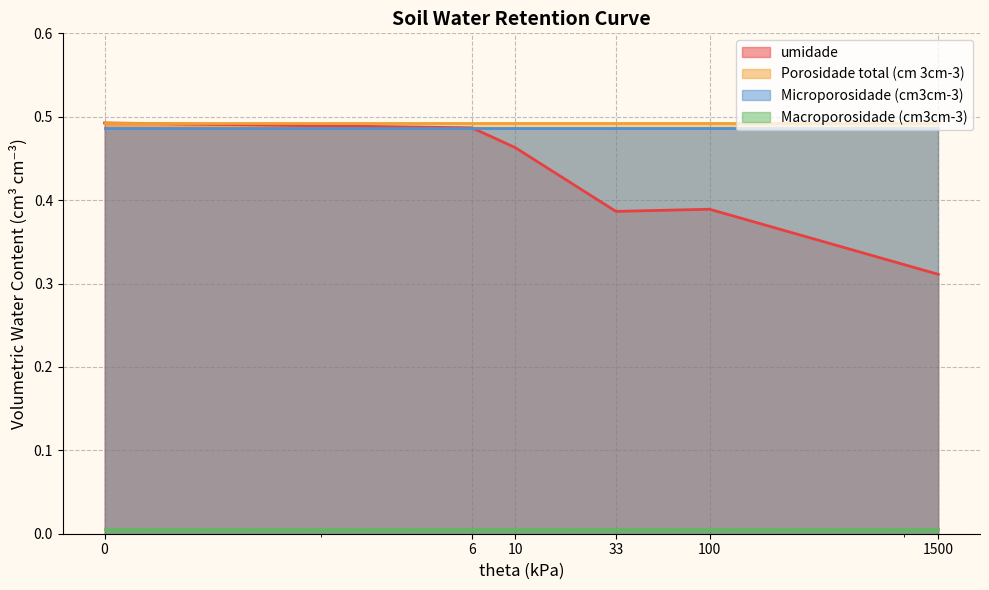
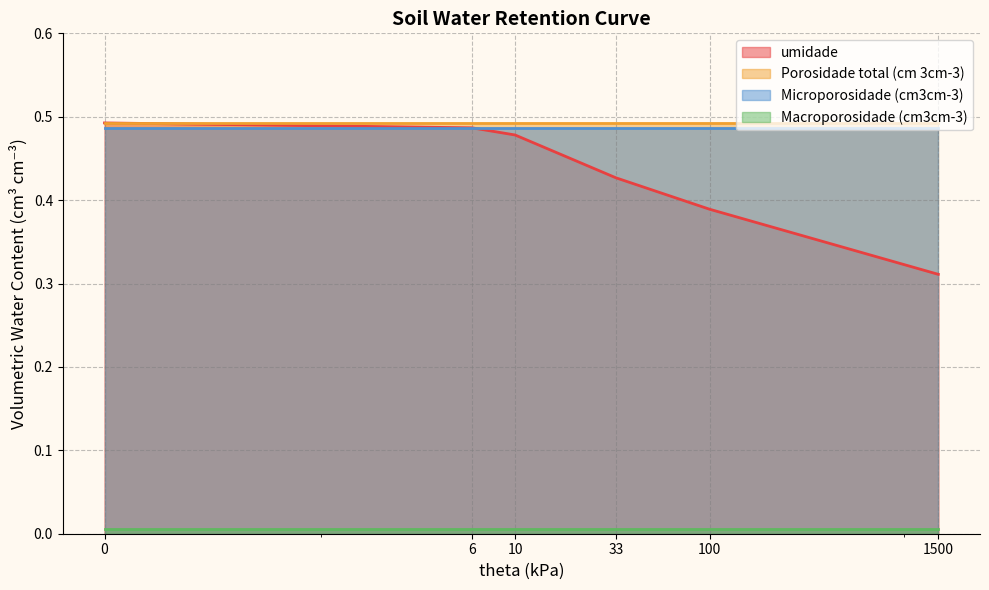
umidade, 10: 0.46 -> 0.48
umidade, 33: 0.39 -> 0.43
